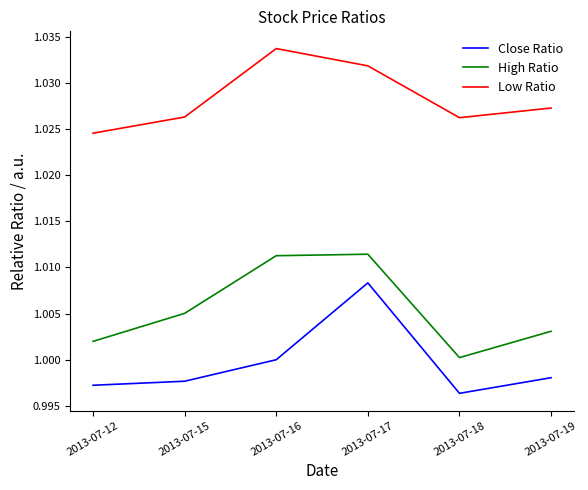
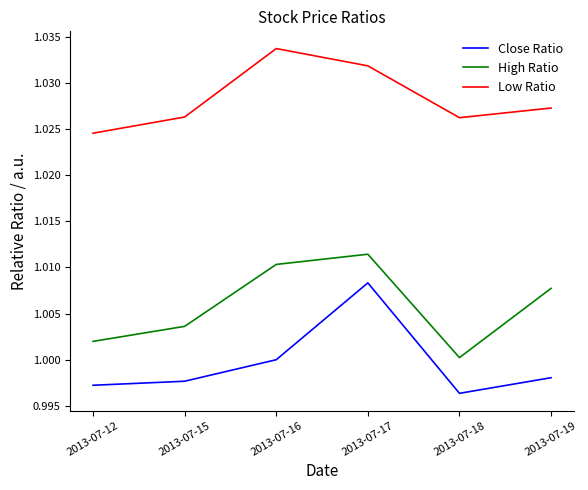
High Ratio, 2013-07-15: 1.005 -> 1.004
High Ratio, 2013-07-16: 1.011 -> 1.010
High Ratio, 2013-07-19: 1.003 -> 1.008
